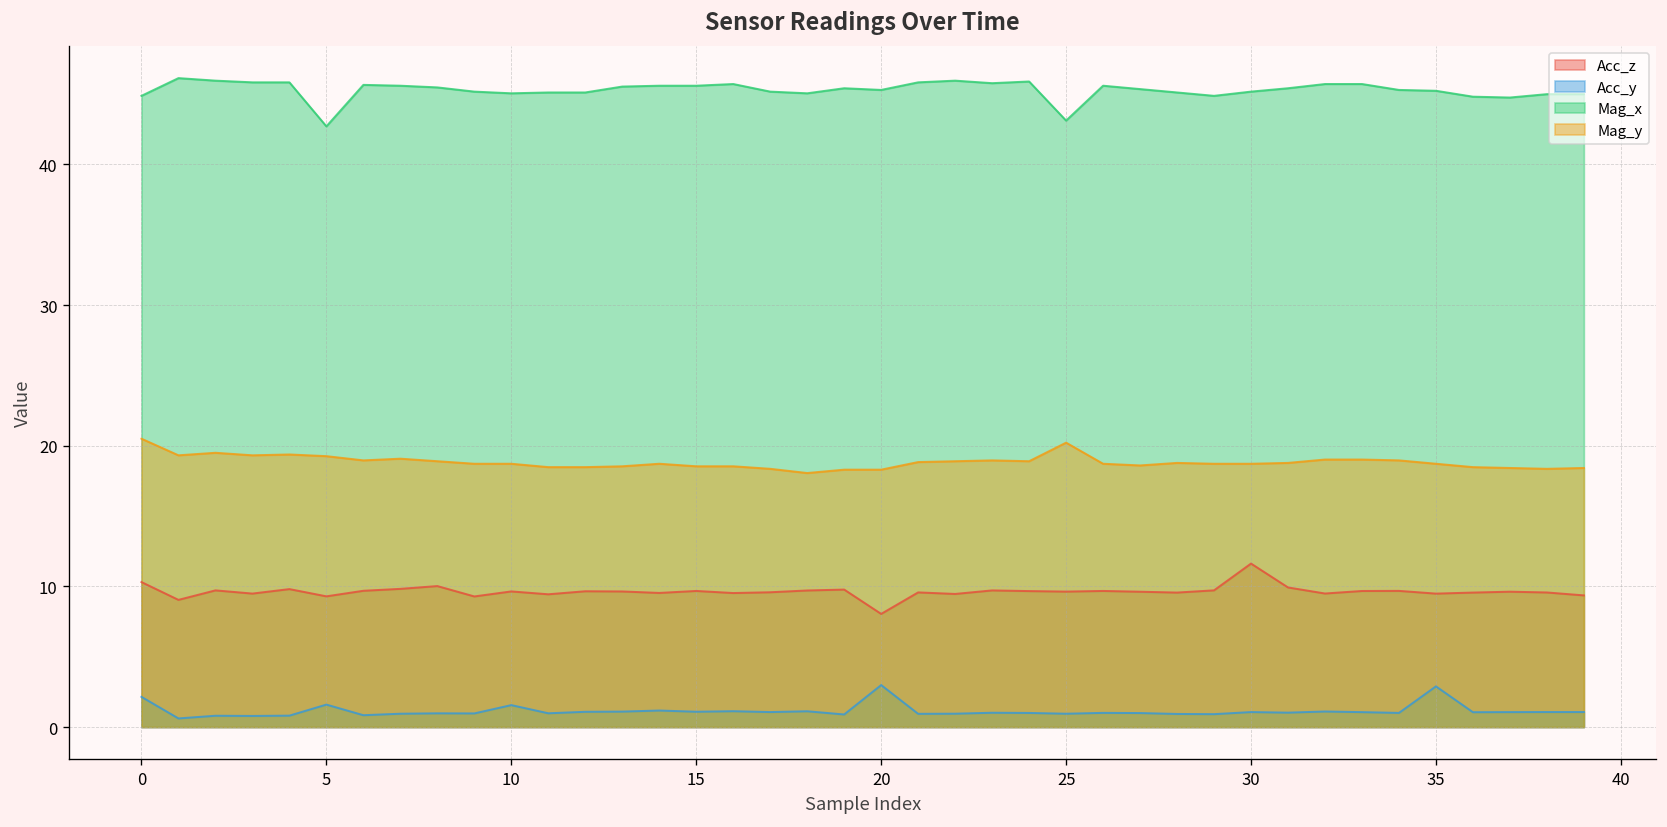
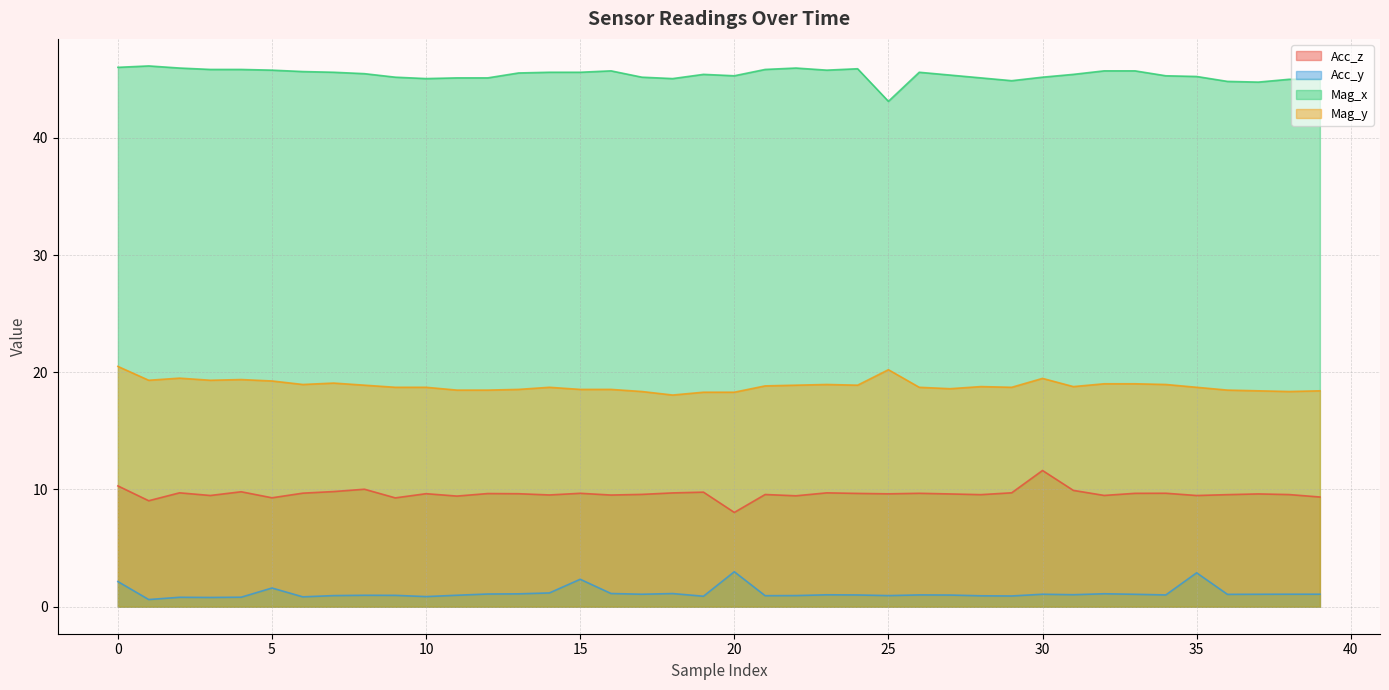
Mag_x, 0: 44.9 -> 46.0
Mag_x, 5: 42.7 -> 45.8
Acc_y, 10: 1.6 -> 0.9
Acc_y, 15: 1.1 -> 2.3
Mag_y, 30: 18.7 -> 19.5
